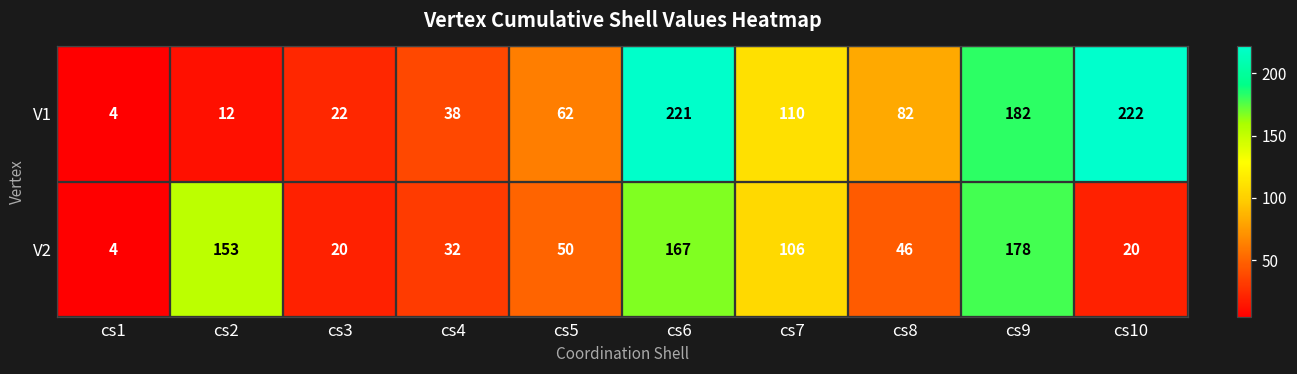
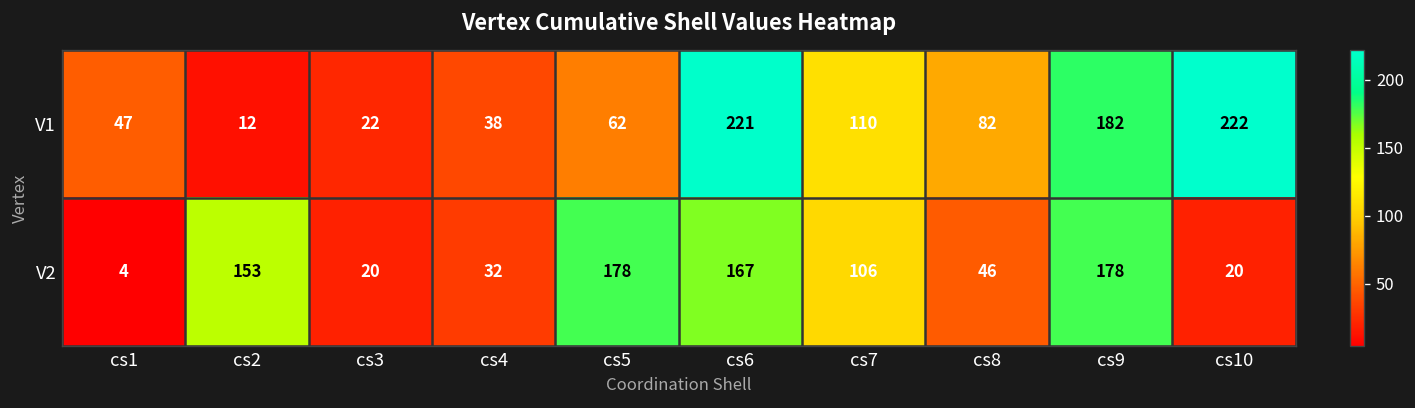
V1, cs1: 4 -> 47
V2, cs5: 50 -> 178
